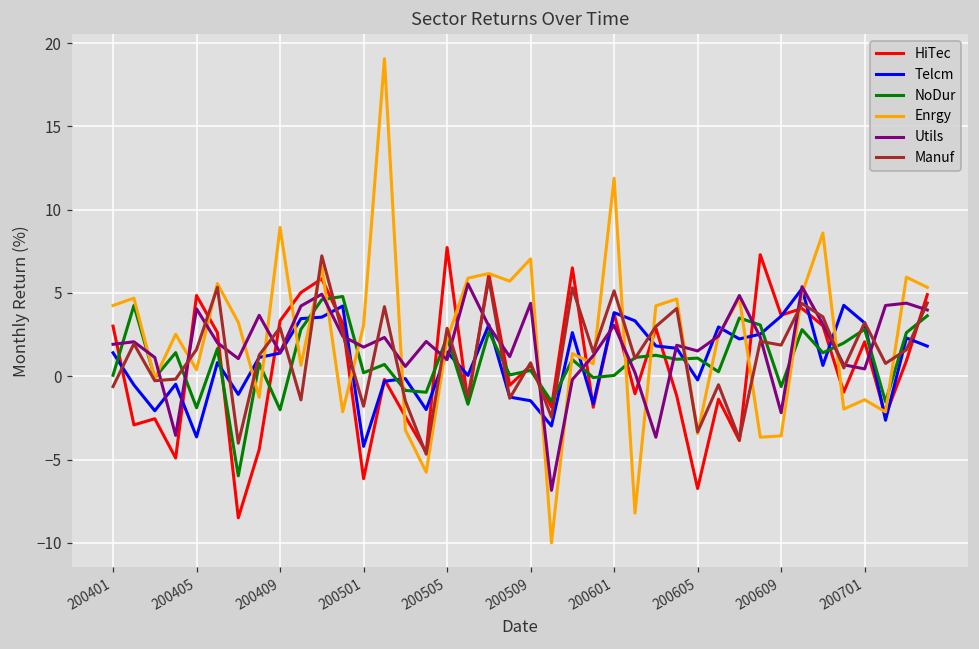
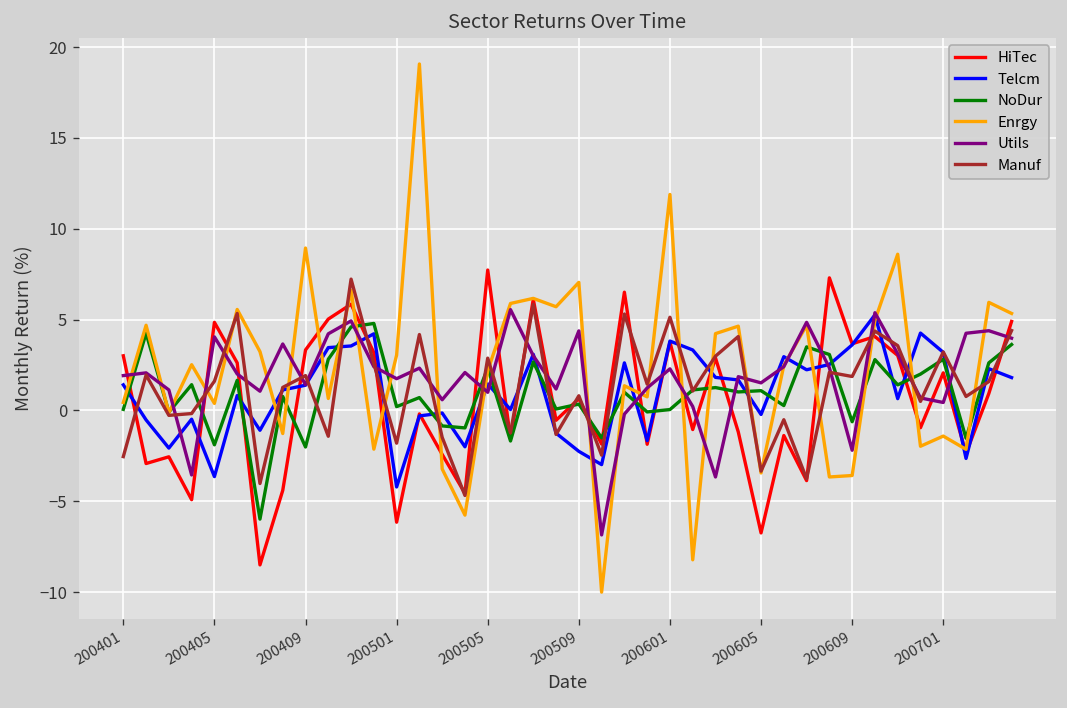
Enrgy, 200401: 4.3 -> 0.4
Manuf, 200401: -0.6 -> -2.5
Manuf, 200409: 2.9 -> 1.9
Telcm, 200509: -1.5 -> -2.3
Utils, 200601: 3.1 -> 2.3
